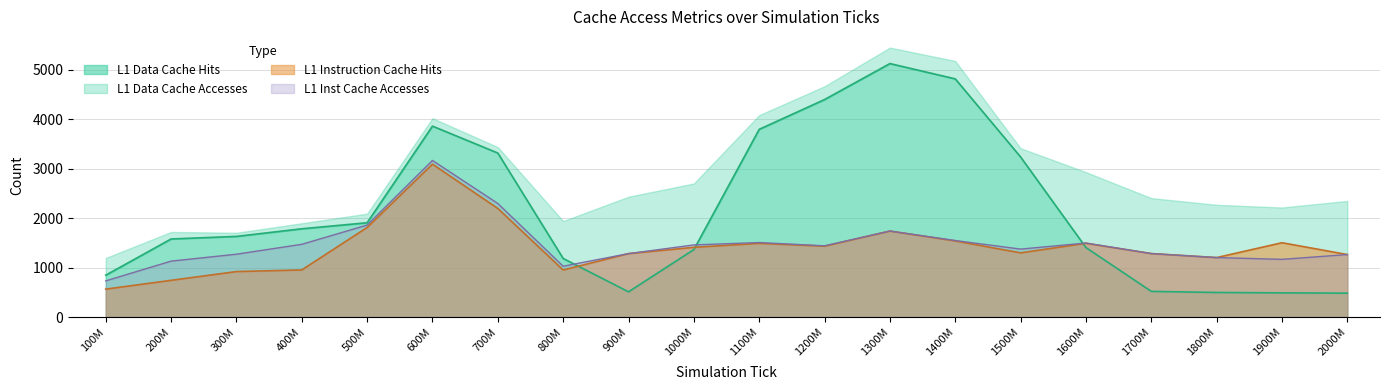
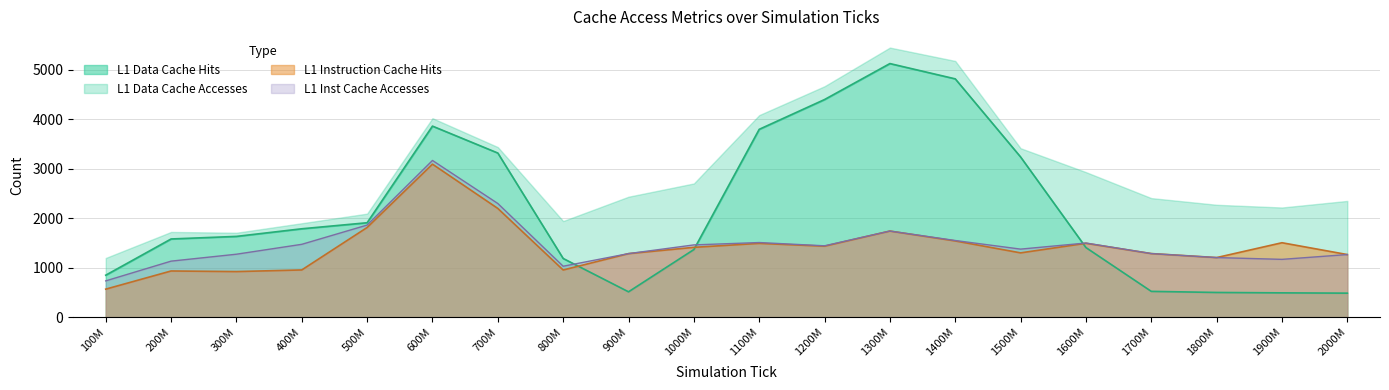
L1 Instruction Cache Hits, 200M: 700 -> 900
